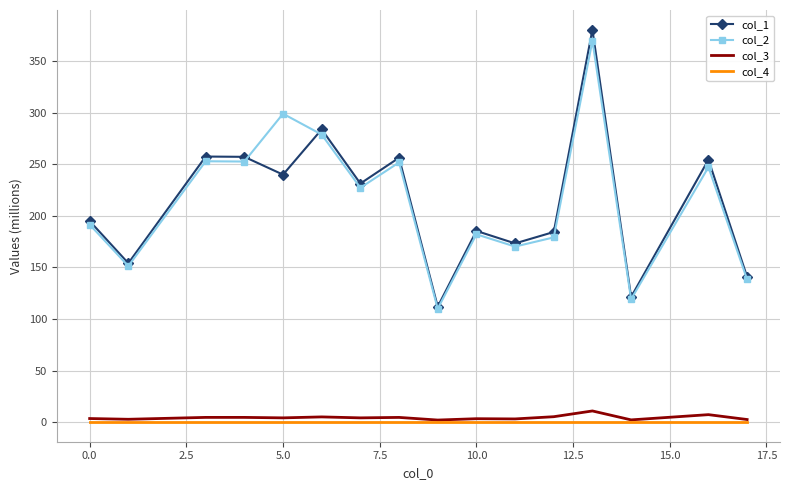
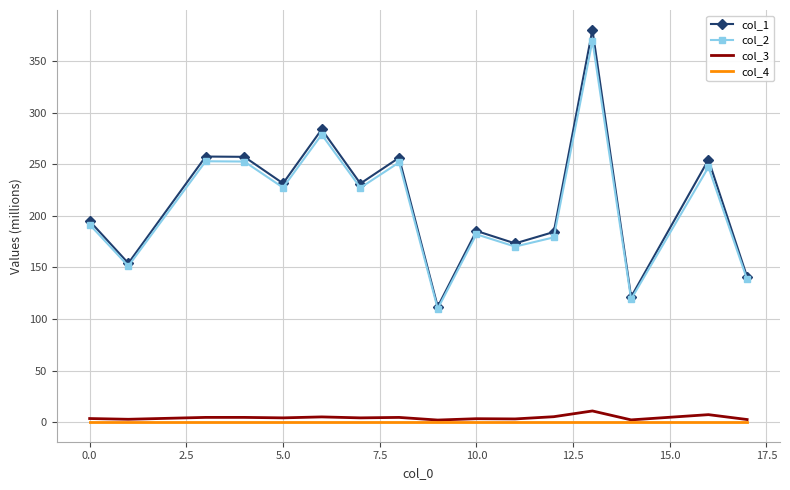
col_1, 5.0: 240 -> 231
col_2, 5.0: 299 -> 227
